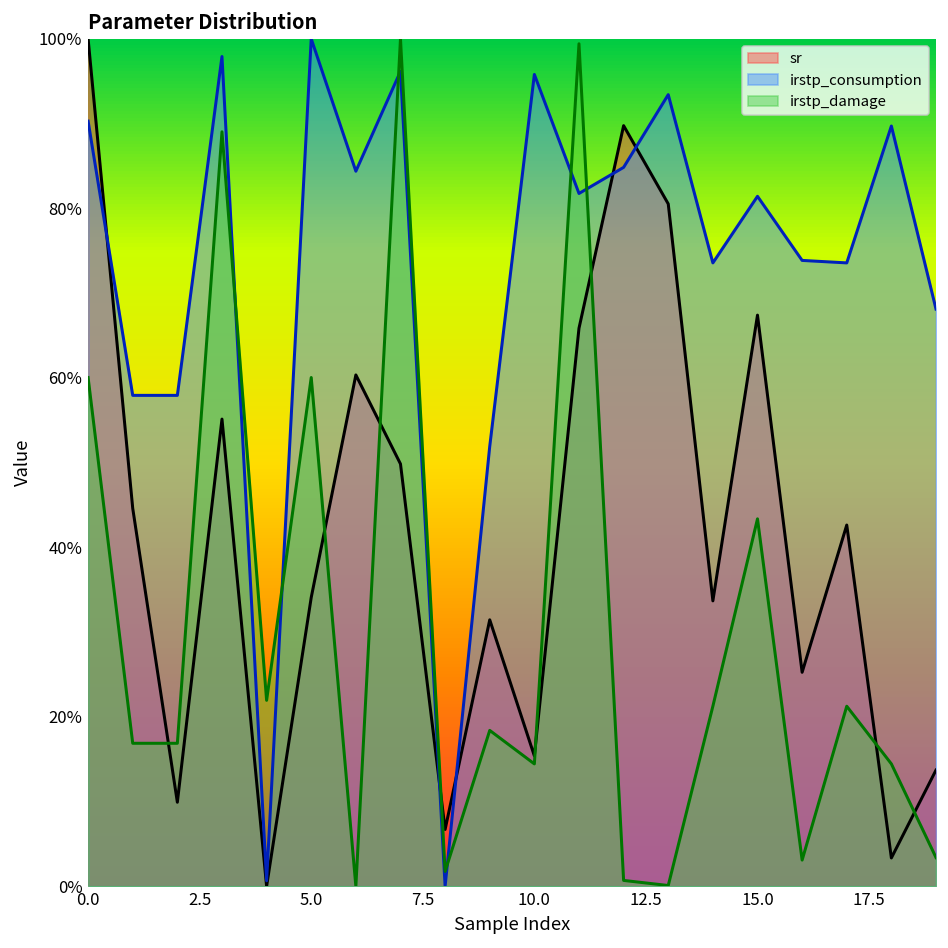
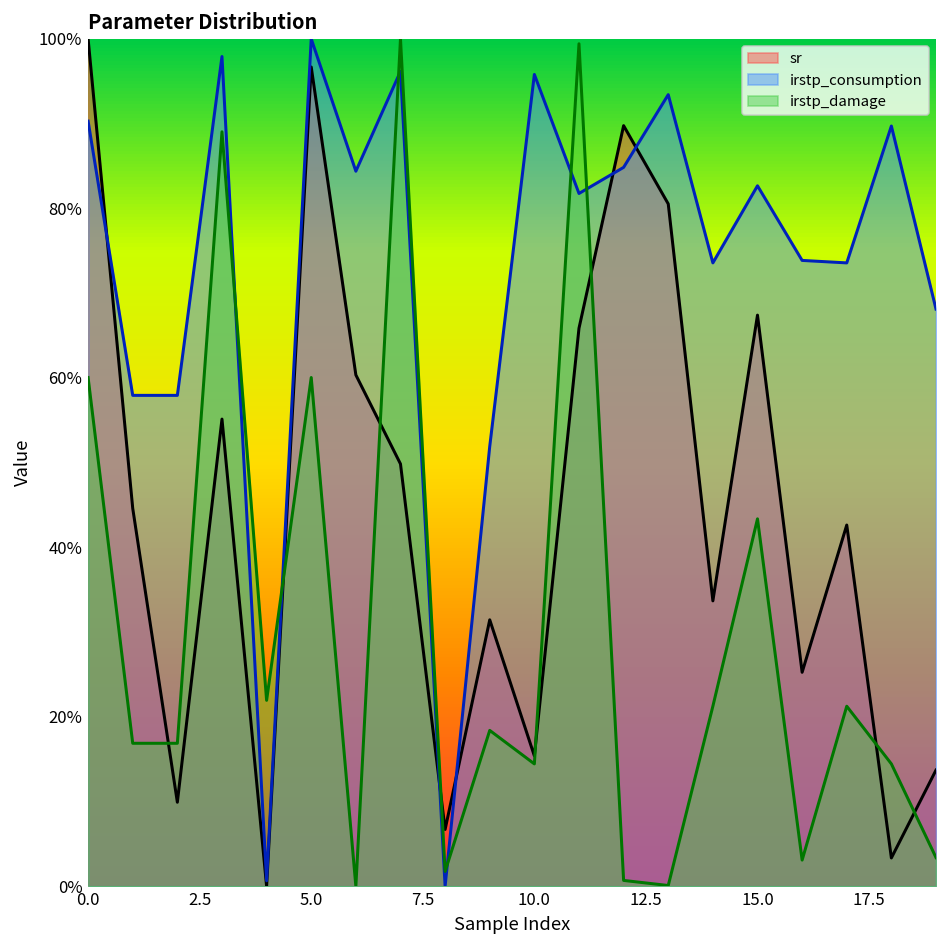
sr, 5.0: 34% -> 97%
irstp_consumption, 15.0: 81% -> 83%
